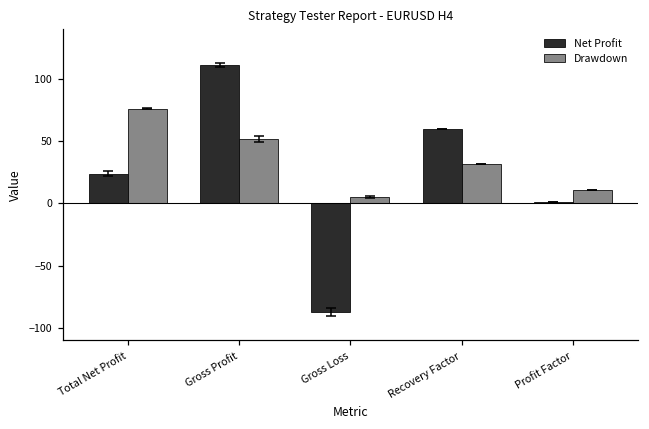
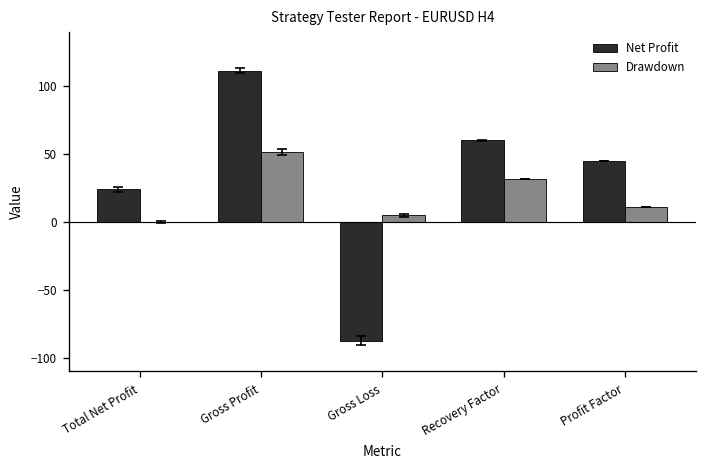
Drawdown, Total Net Profit: 76 -> 0
Net Profit, Profit Factor: 1 -> 45
